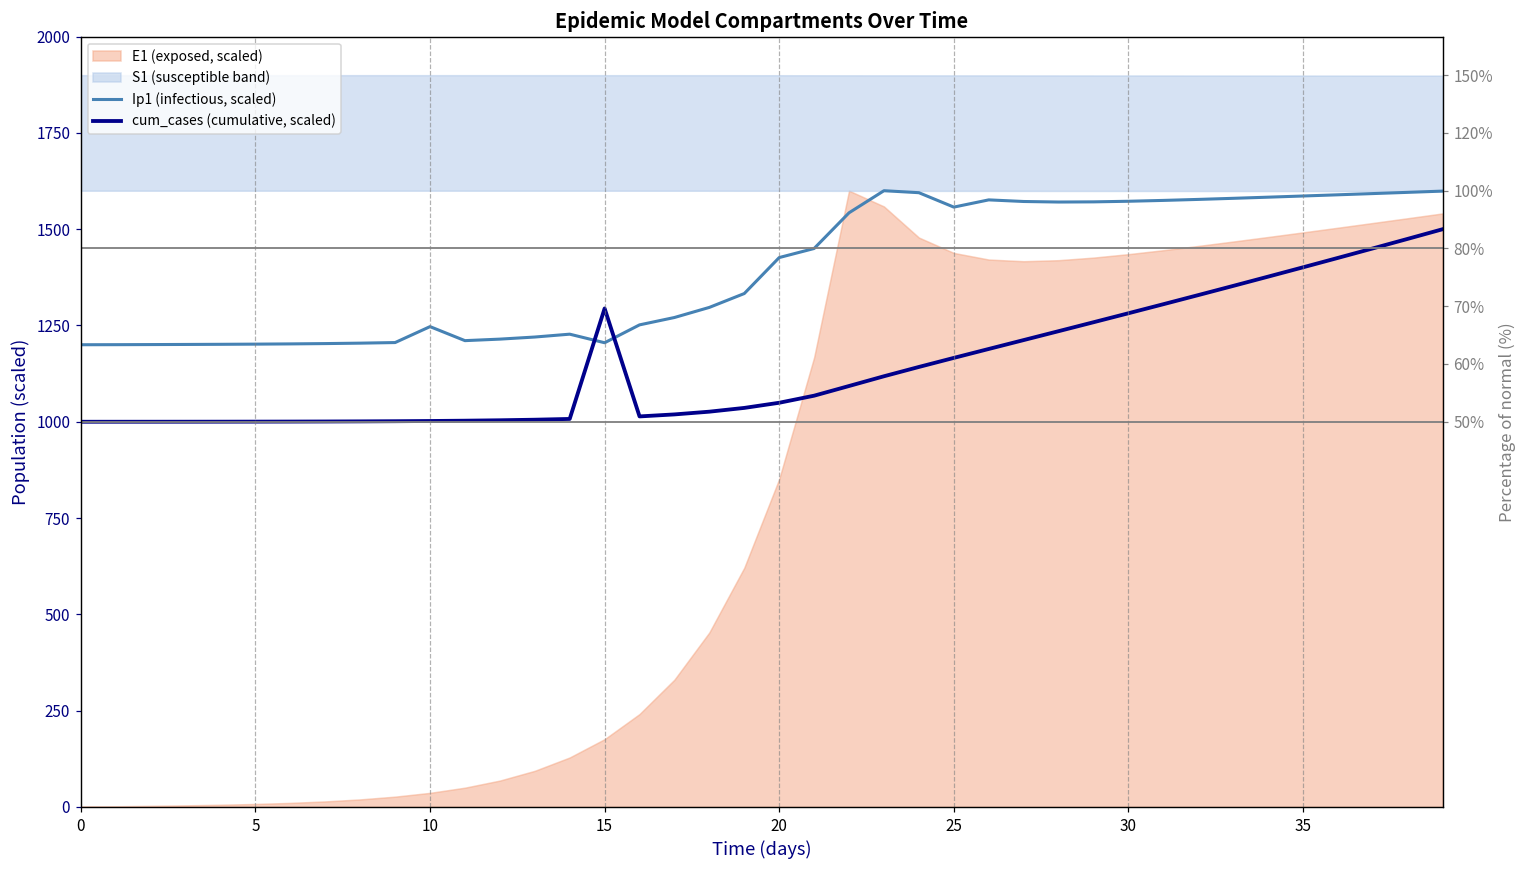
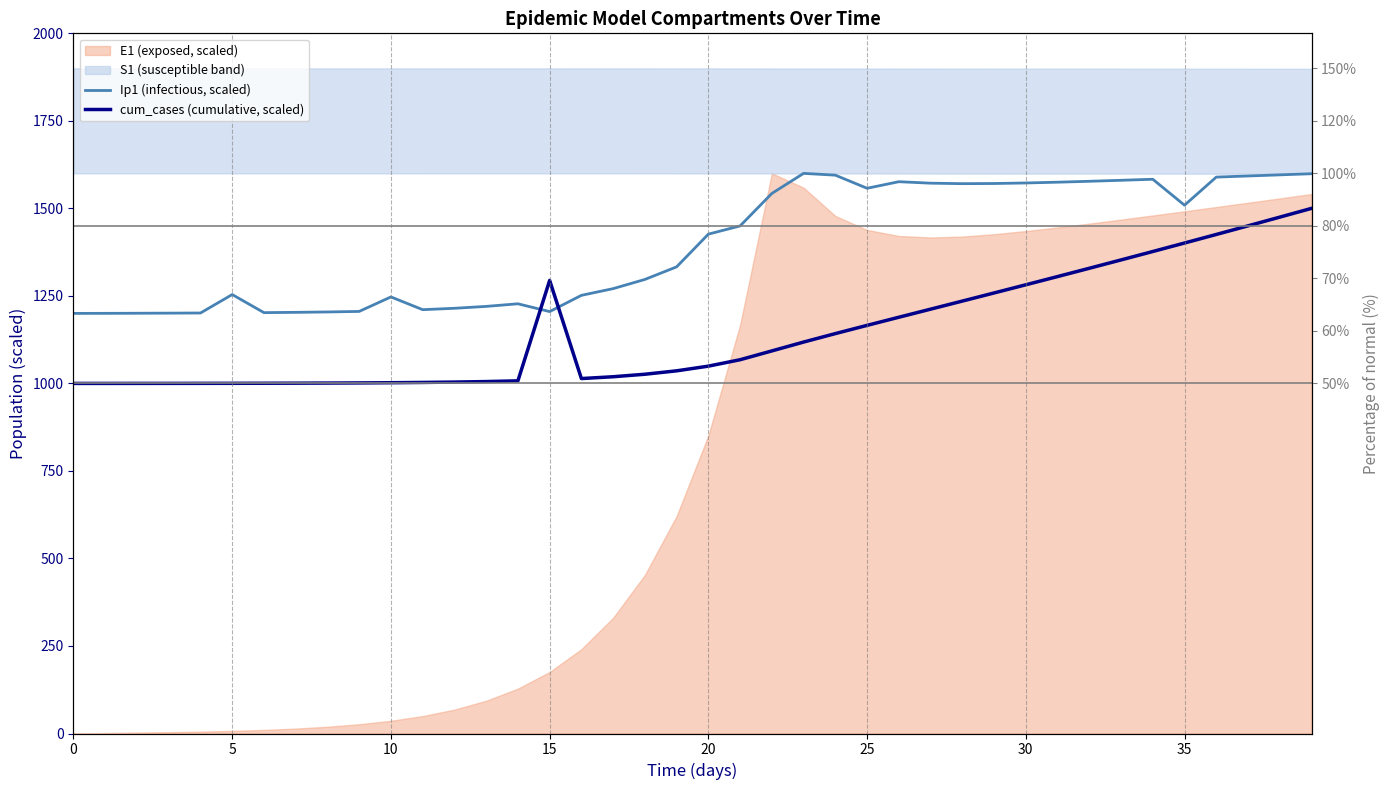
Ip1 (infectious, scaled), 5: 1200 -> 1250
Ip1 (infectious, scaled), 35: 1590 -> 1510
